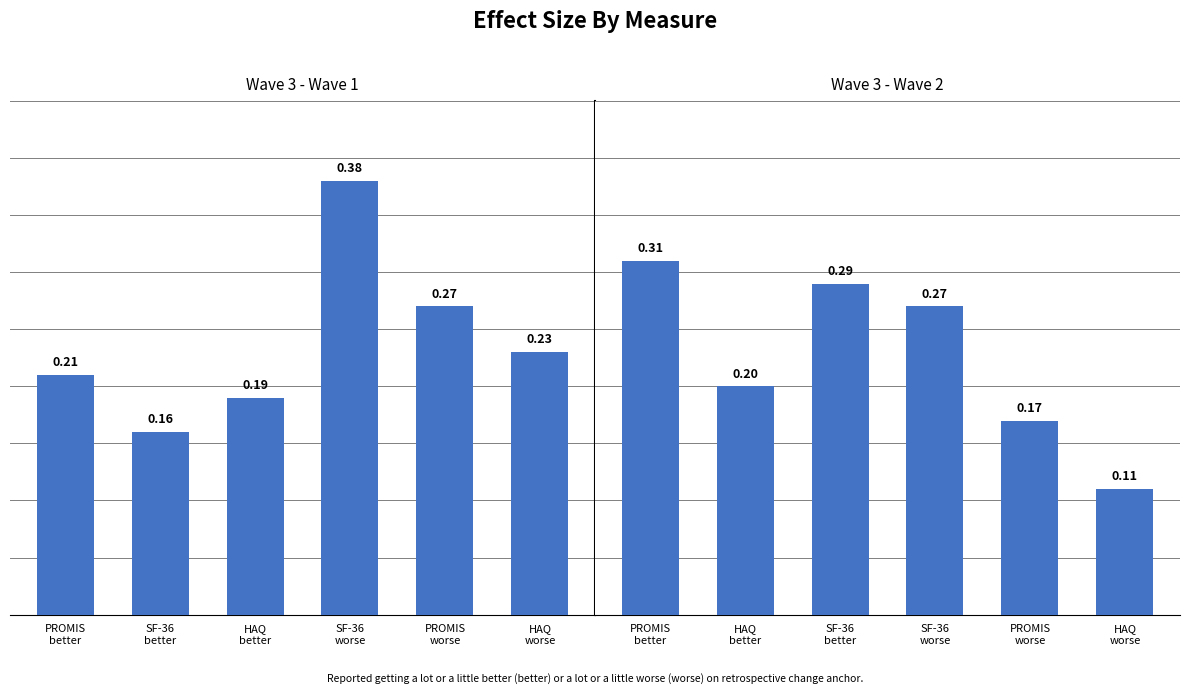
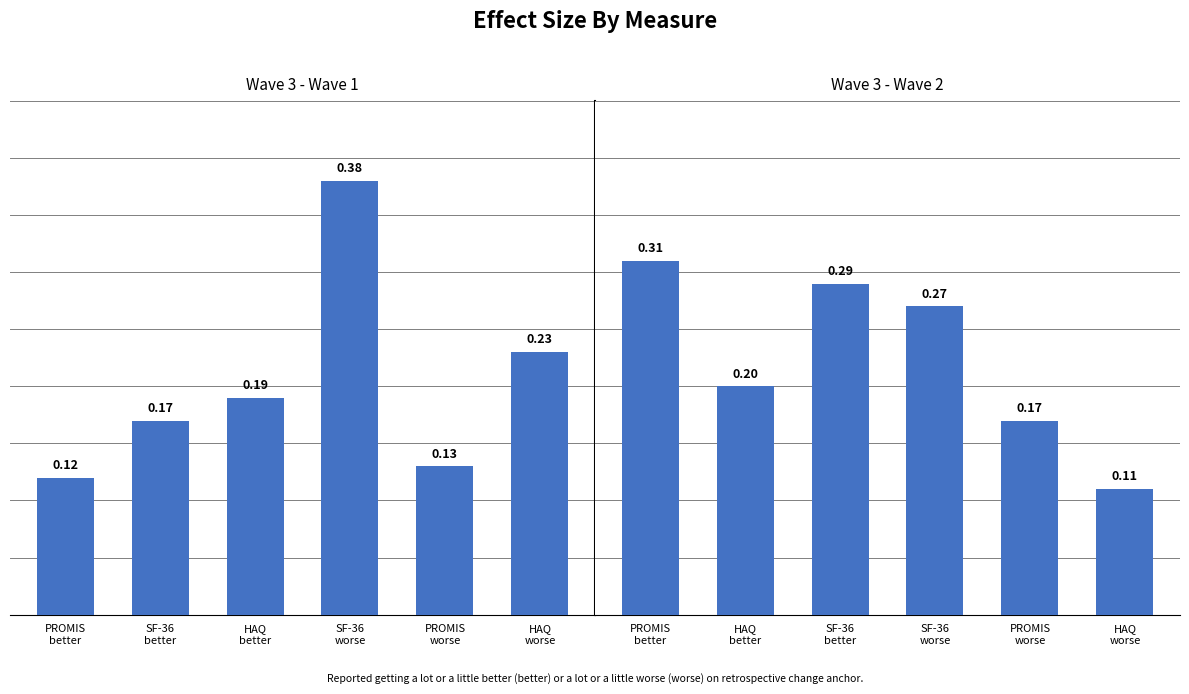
Wave 3 - Wave 1, PROMIS better: 0.21 -> 0.12
Wave 3 - Wave 1, SF-36 better: 0.16 -> 0.17
Wave 3 - Wave 1, PROMIS worse: 0.27 -> 0.13
